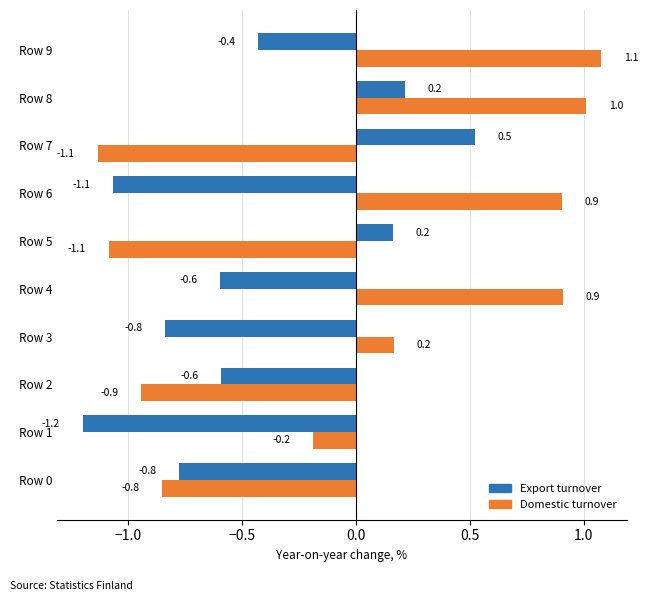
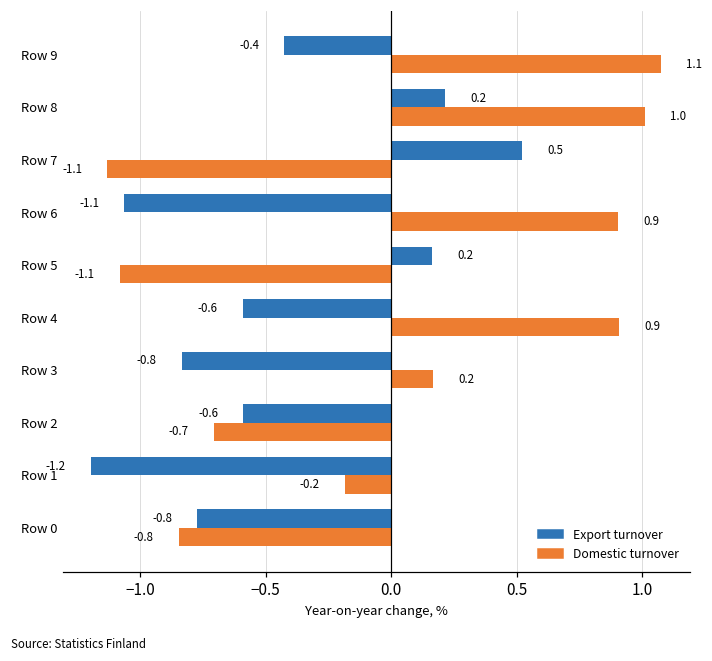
Domestic turnover, Row 2: -0.9 -> -0.7
